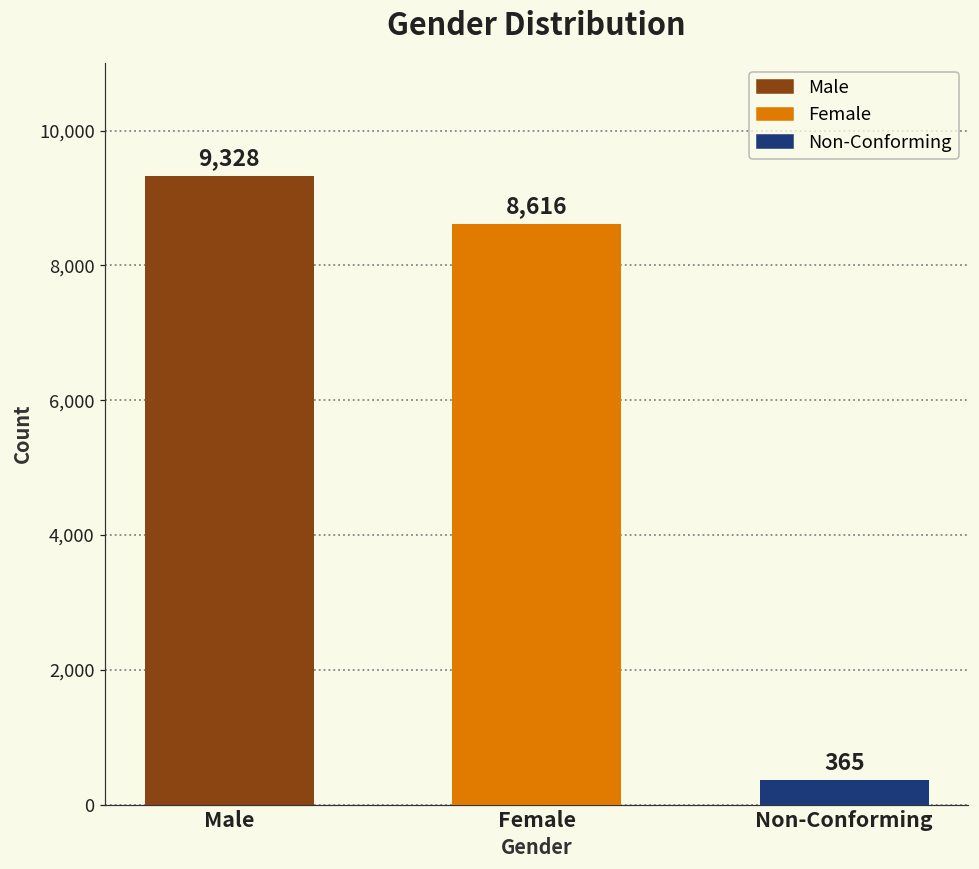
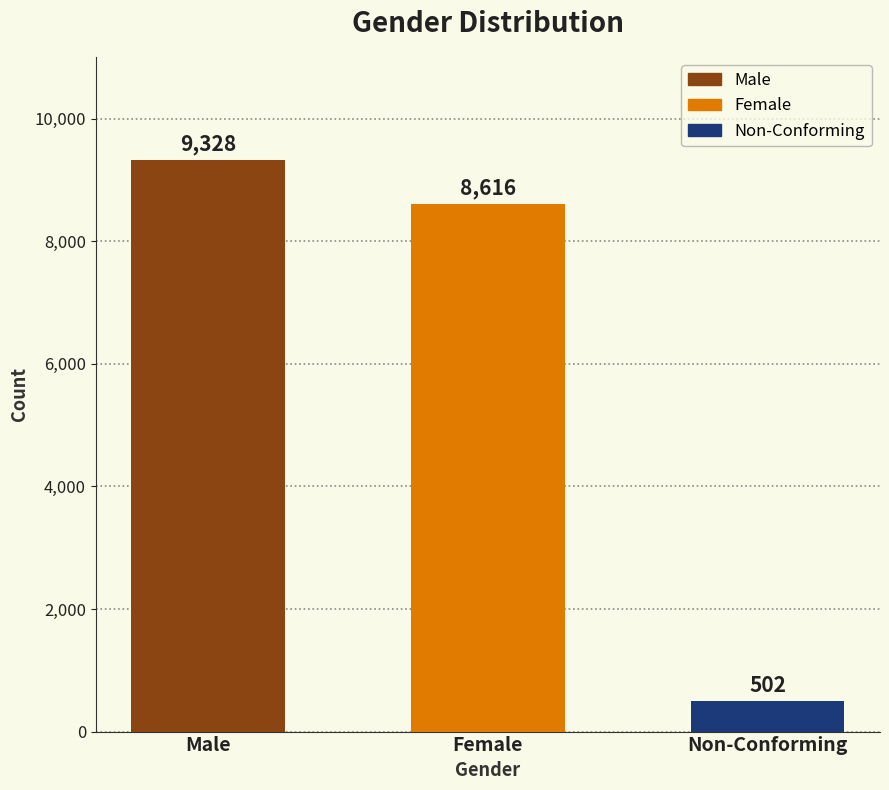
Non-Conforming: 365 -> 502
